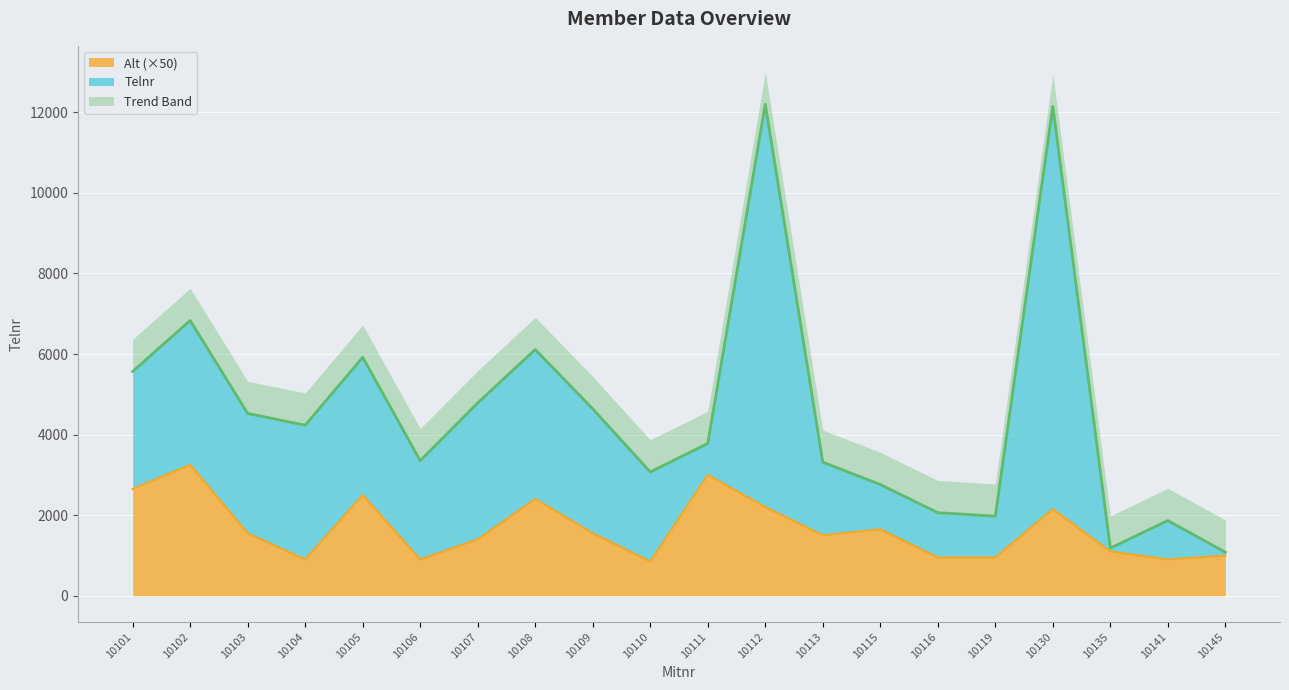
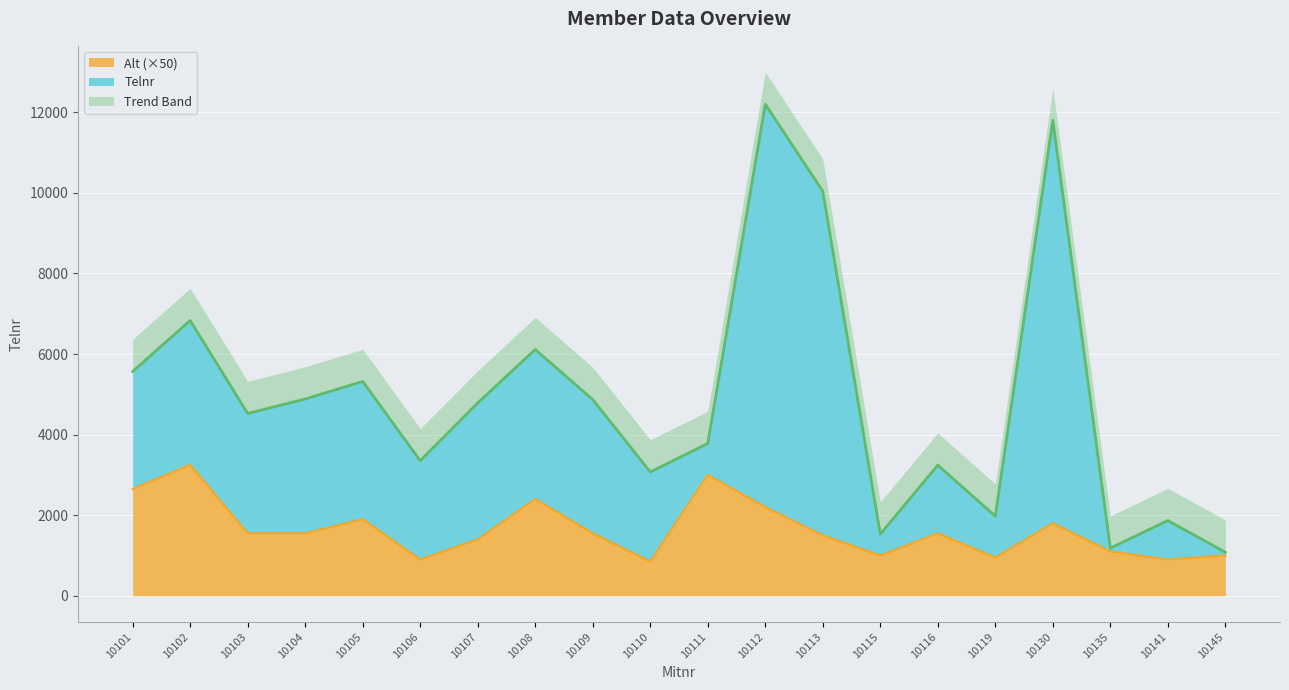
Alt (×50), 10104: 900 -> 1600
Alt (×50), 10105: 2500 -> 1900
Telnr, 10109: 3100 -> 3300
Telnr, 10113: 1800 -> 8500
Alt (×50), 10115: 1700 -> 1000
Telnr, 10115: 1100 -> 500
Alt (×50), 10116: 1000 -> 1600
Telnr, 10116: 1100 -> 1700
Alt (×50), 10130: 2200 -> 1800
